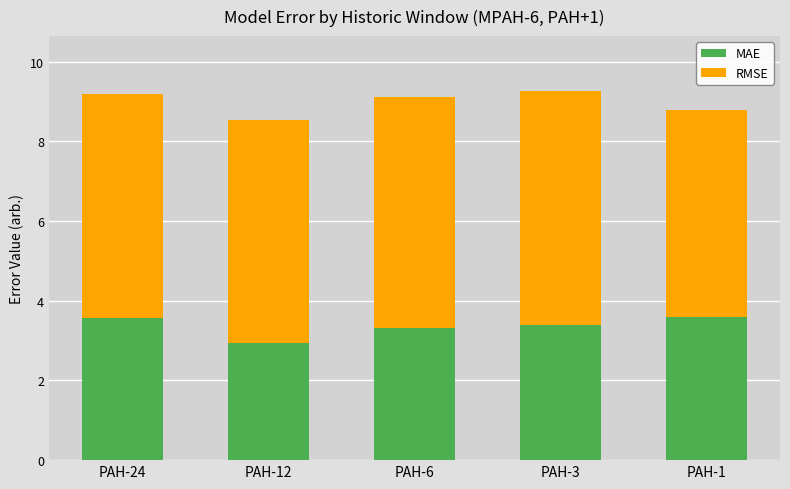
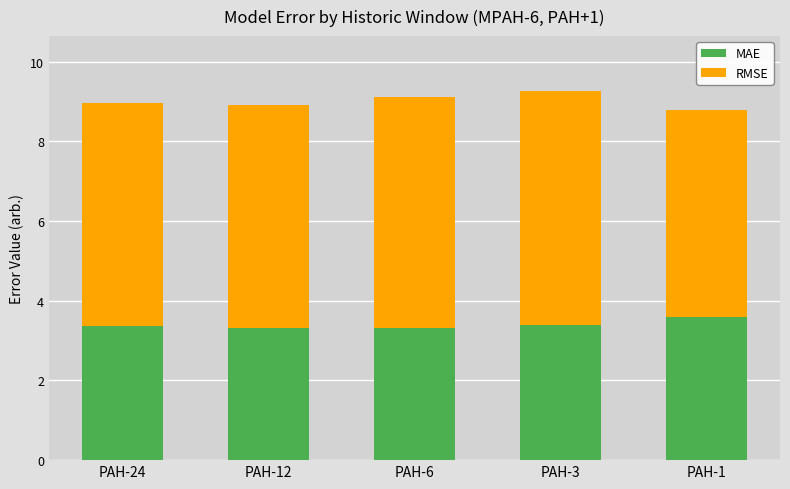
MAE, PAH-24: 3.6 -> 3.4
MAE, PAH-12: 3.0 -> 3.3
